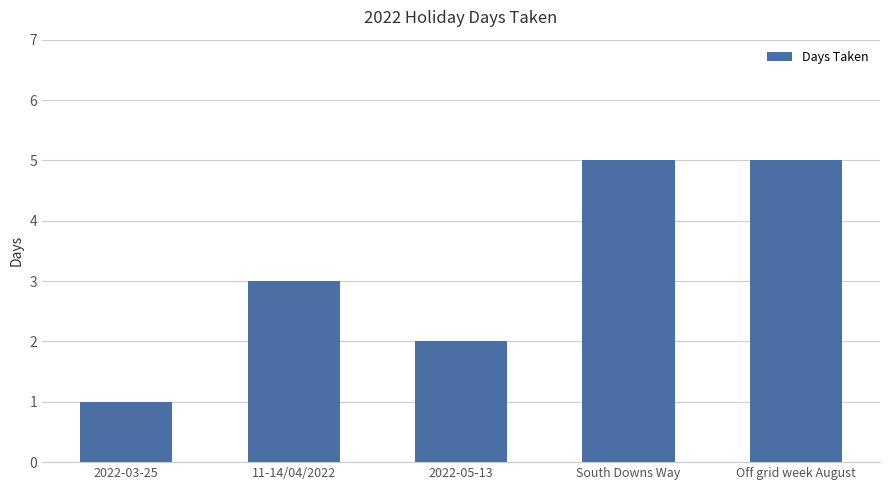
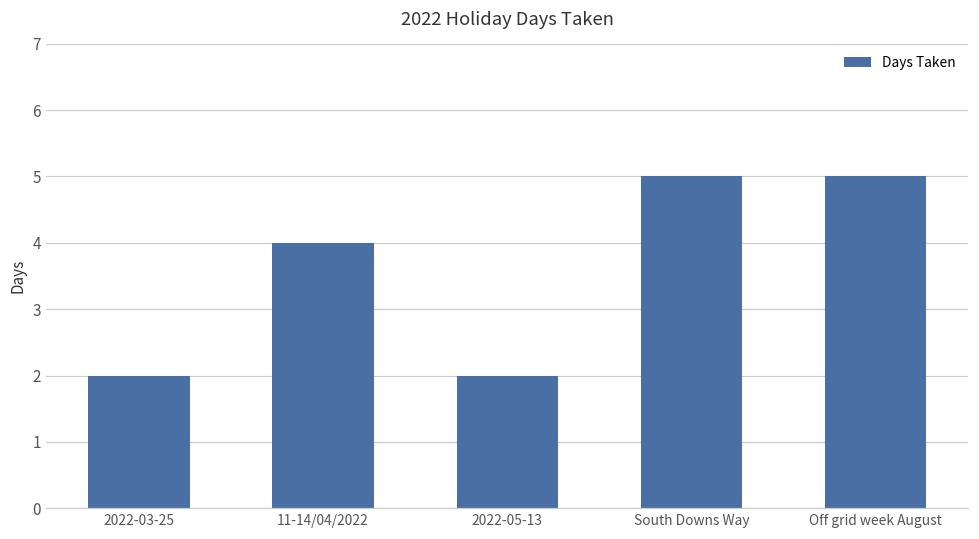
2022-03-25: 1 -> 2
11-14/04/2022: 3 -> 4
